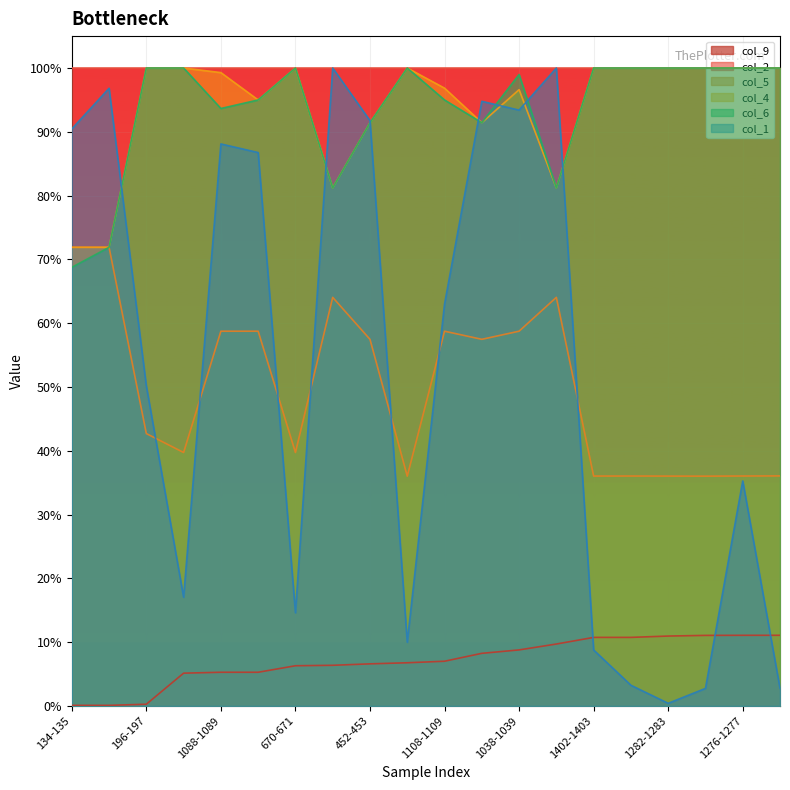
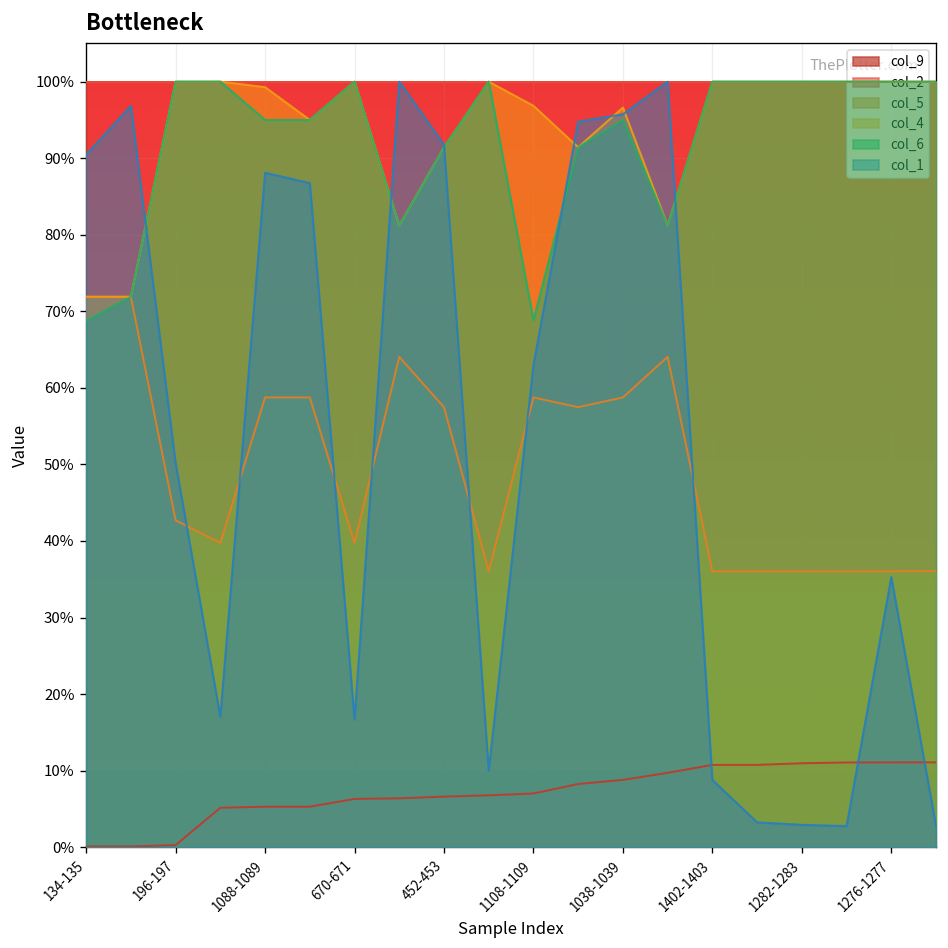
col_6, 1088-1089: 94% -> 95%
col_1, 670-671: 15% -> 17%
col_6, 1108-1109: 95% -> 69%
col_6, 1038-1039: 99% -> 95%
col_1, 1038-1039: 93% -> 96%
col_1, 1282-1283: 0% -> 3%
